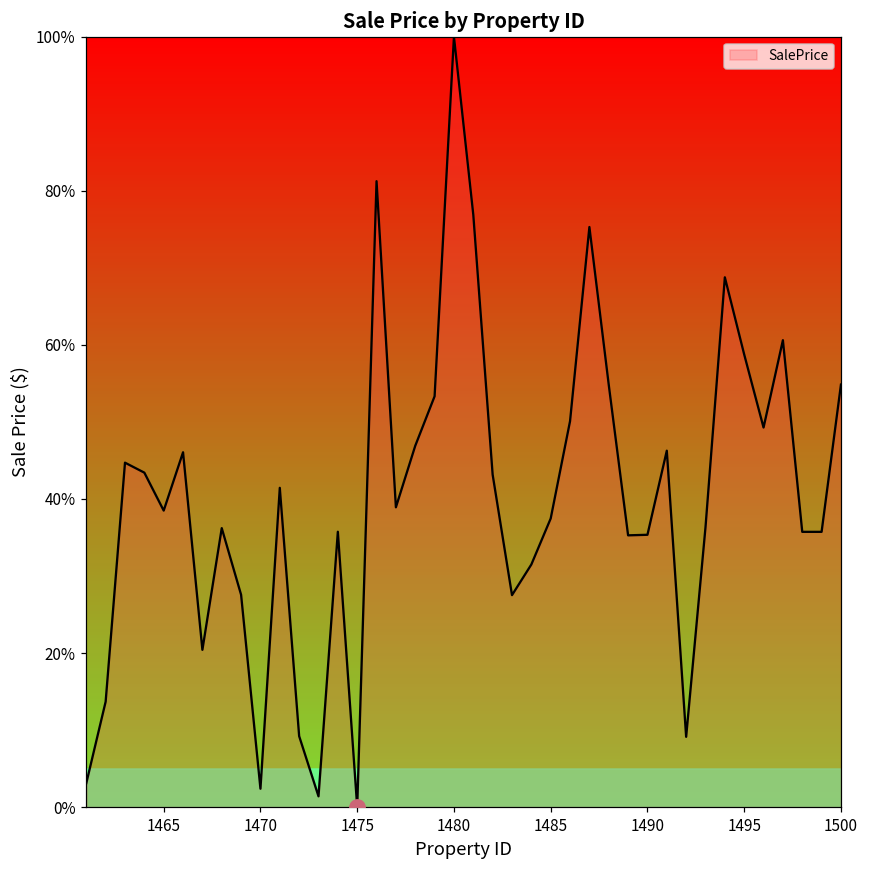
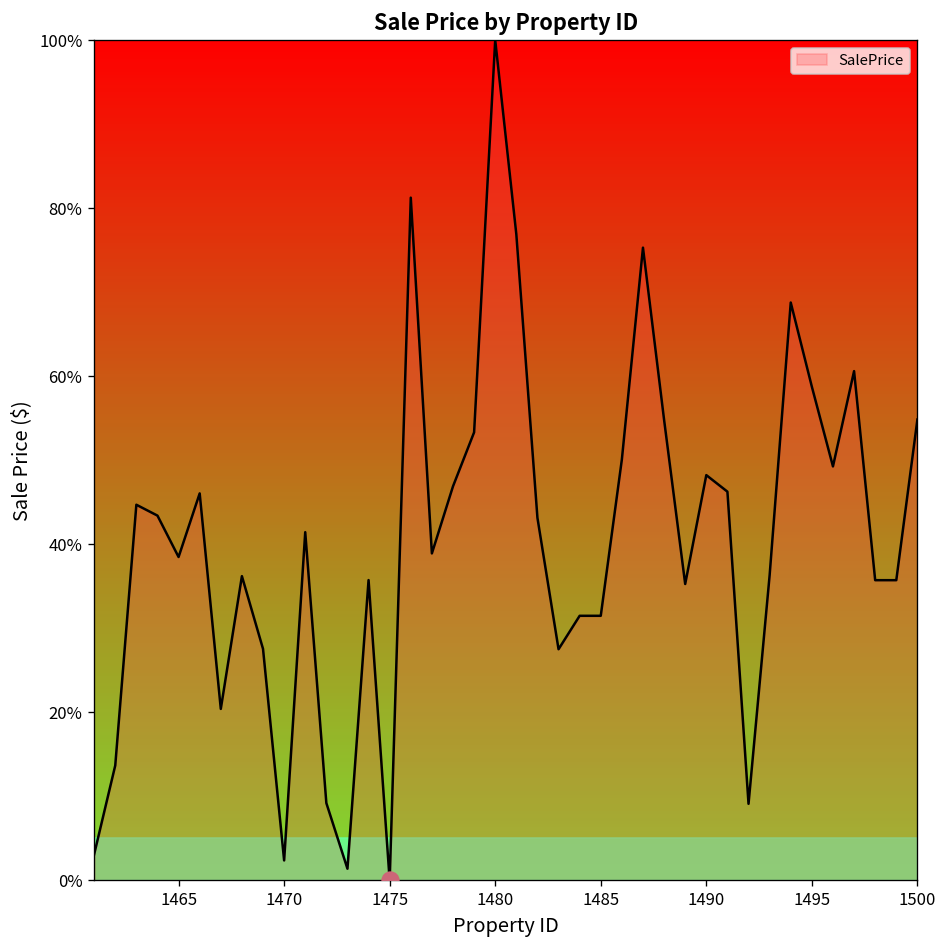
SalePrice, 1485: 37% -> 31%
SalePrice, 1490: 35% -> 48%
